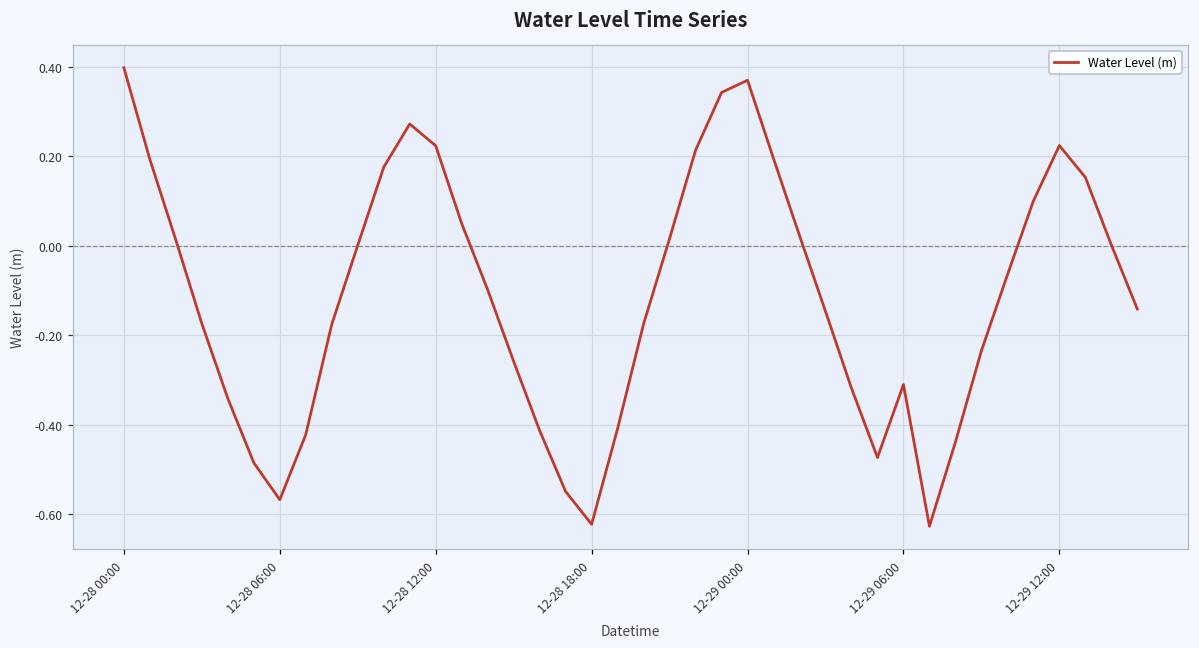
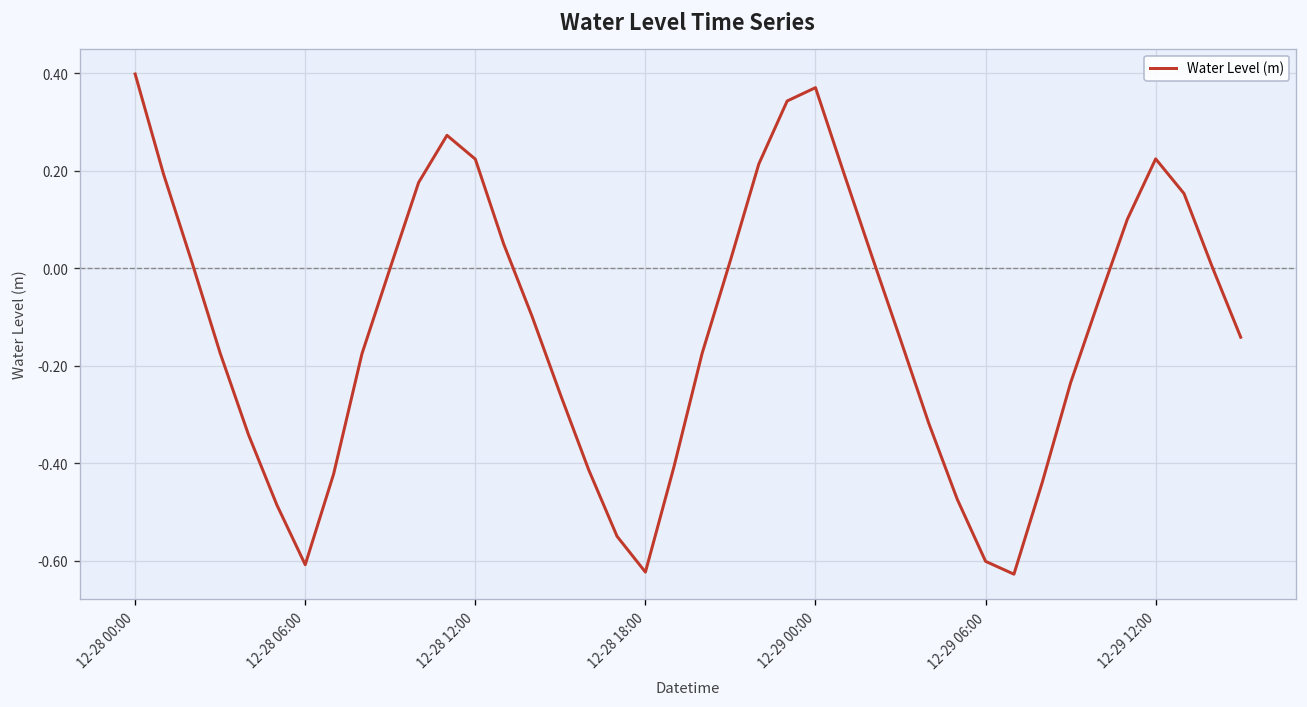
12-28 06:00: -0.57 -> -0.61
12-29 06:00: -0.31 -> -0.60
